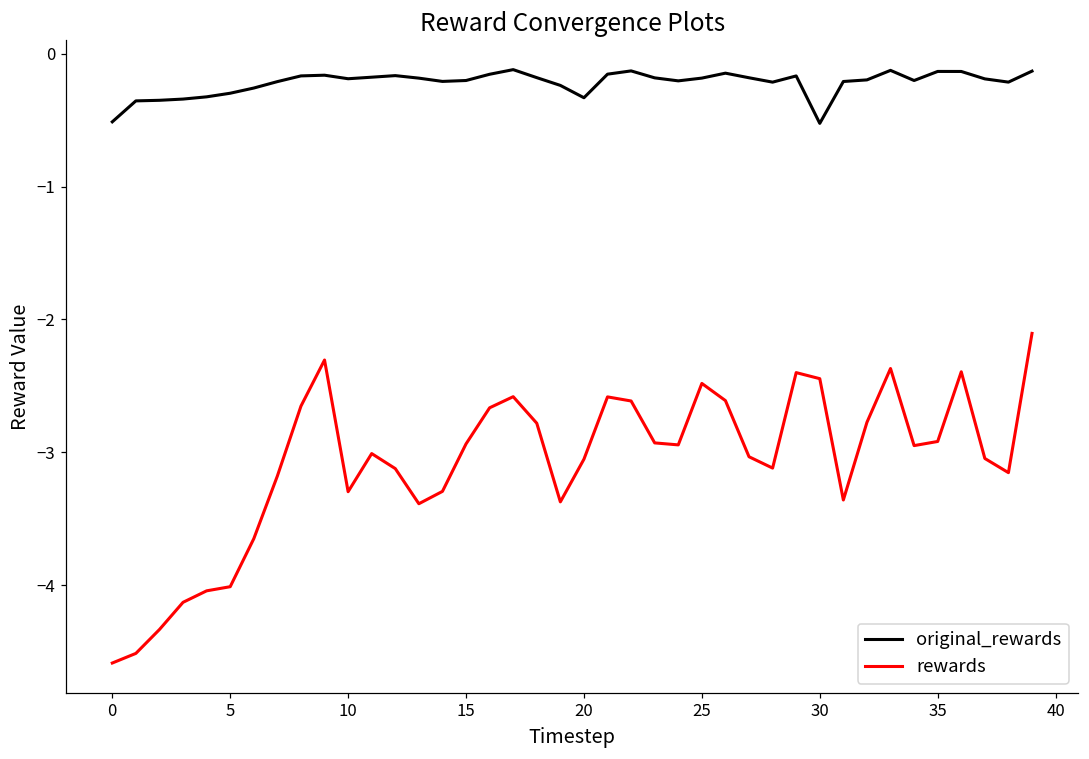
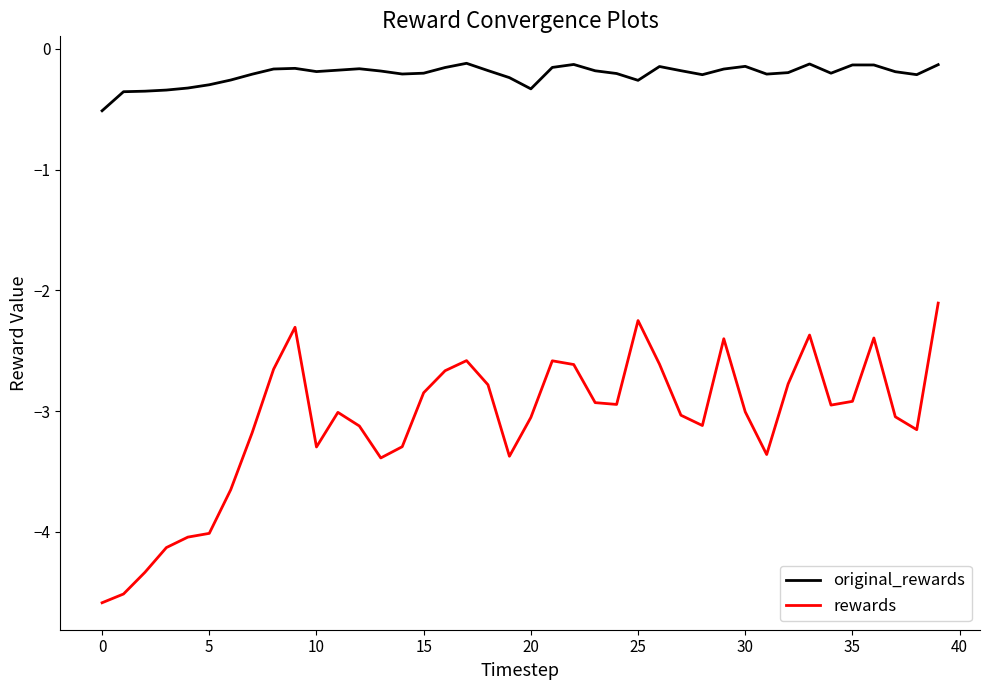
rewards, 15: -2.94 -> -2.85
original_rewards, 25: -0.18 -> -0.26
rewards, 25: -2.48 -> -2.25
original_rewards, 30: -0.52 -> -0.15
rewards, 30: -2.45 -> -3.01
